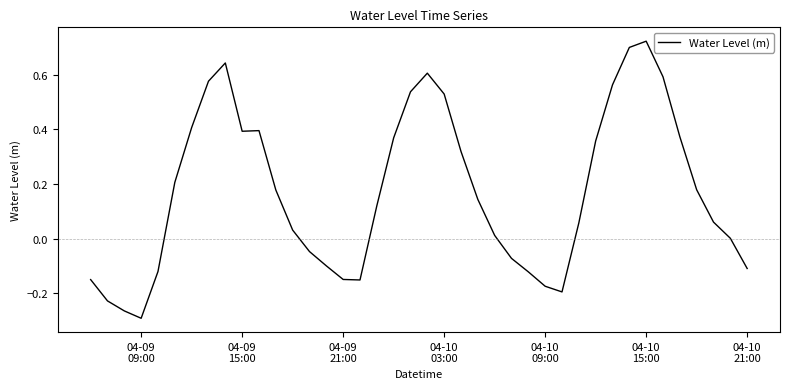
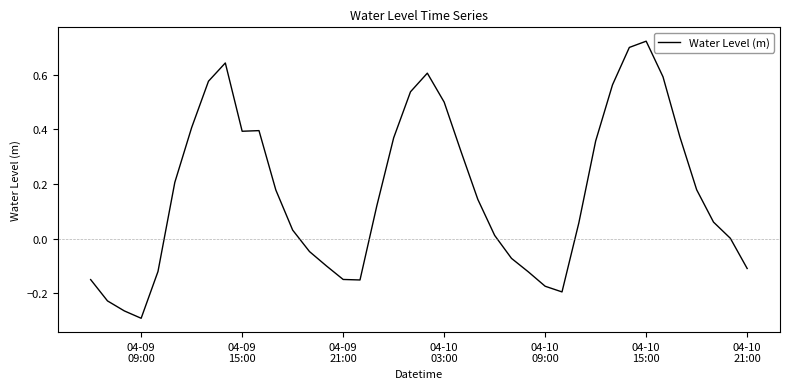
04-10 03:00: 0.53 -> 0.50
